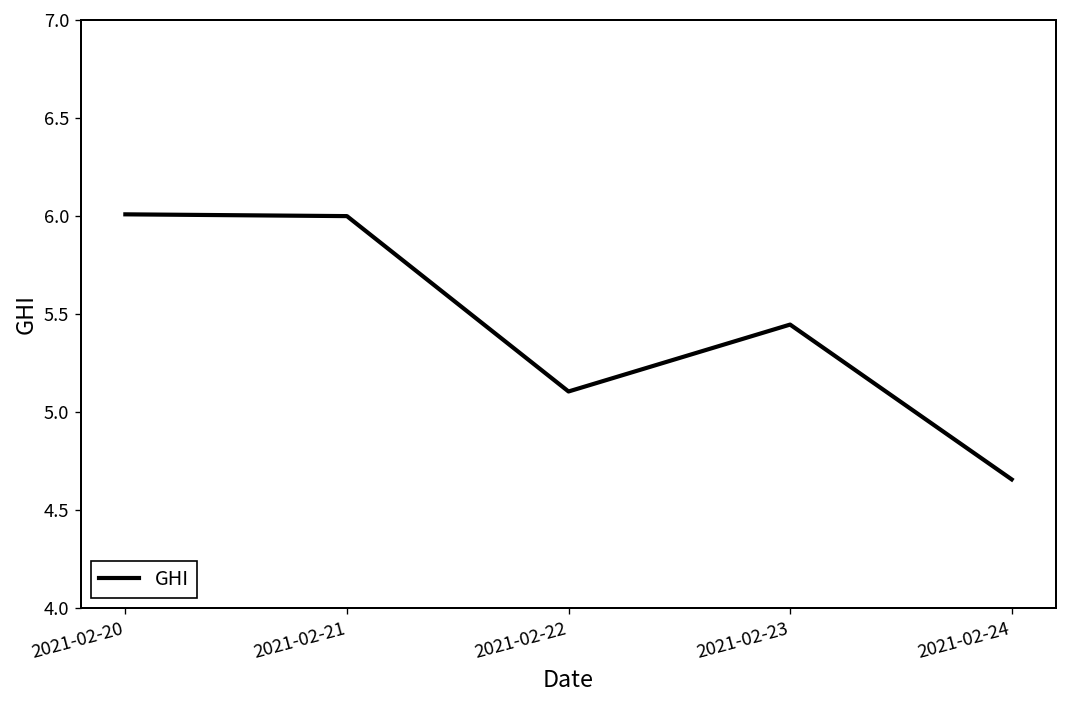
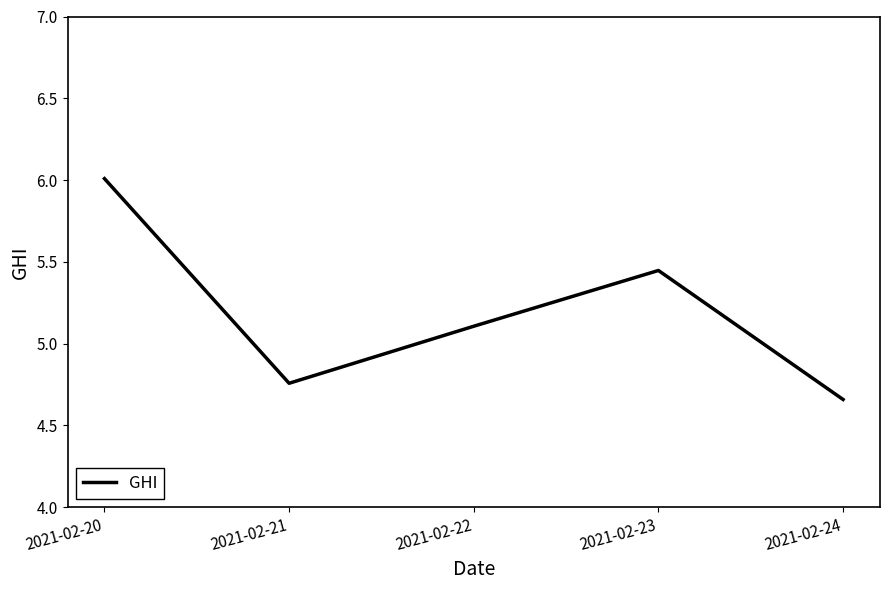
2021-02-21: 6.00 -> 4.76
